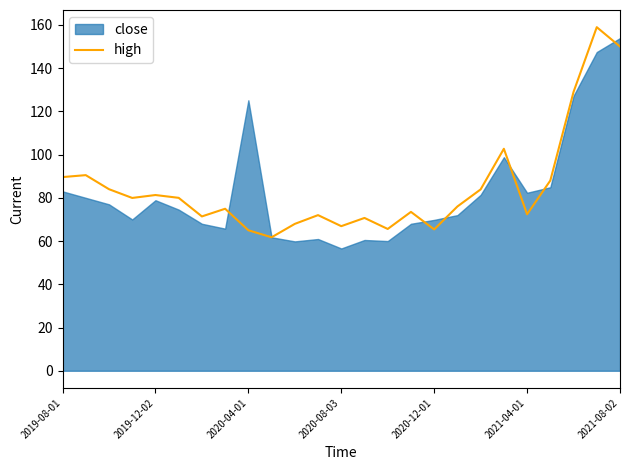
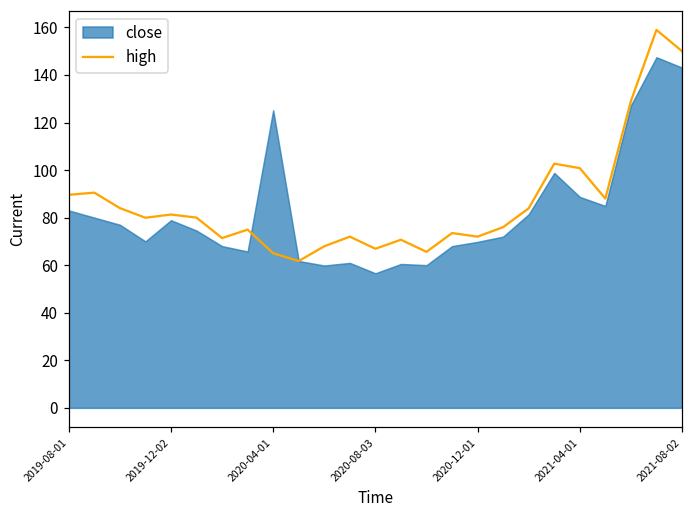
high, 2020-12-01: 65 -> 72
high, 2021-04-01: 72 -> 101
close, 2021-04-01: 82 -> 89
close, 2021-08-02: 154 -> 143
